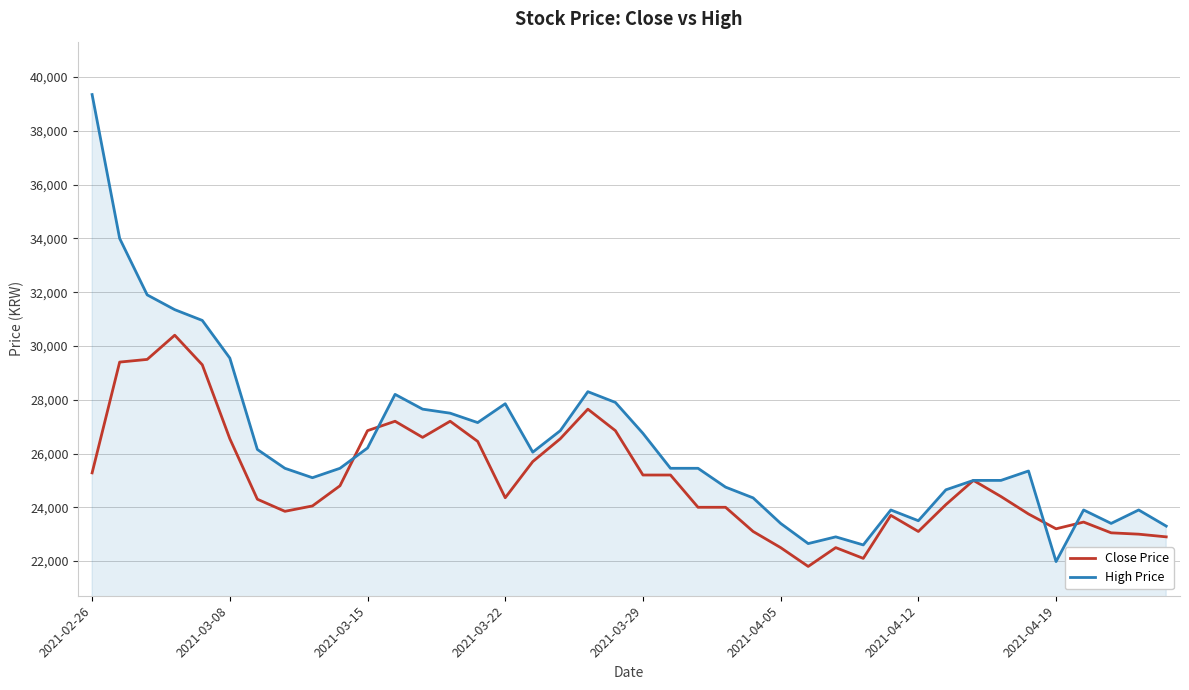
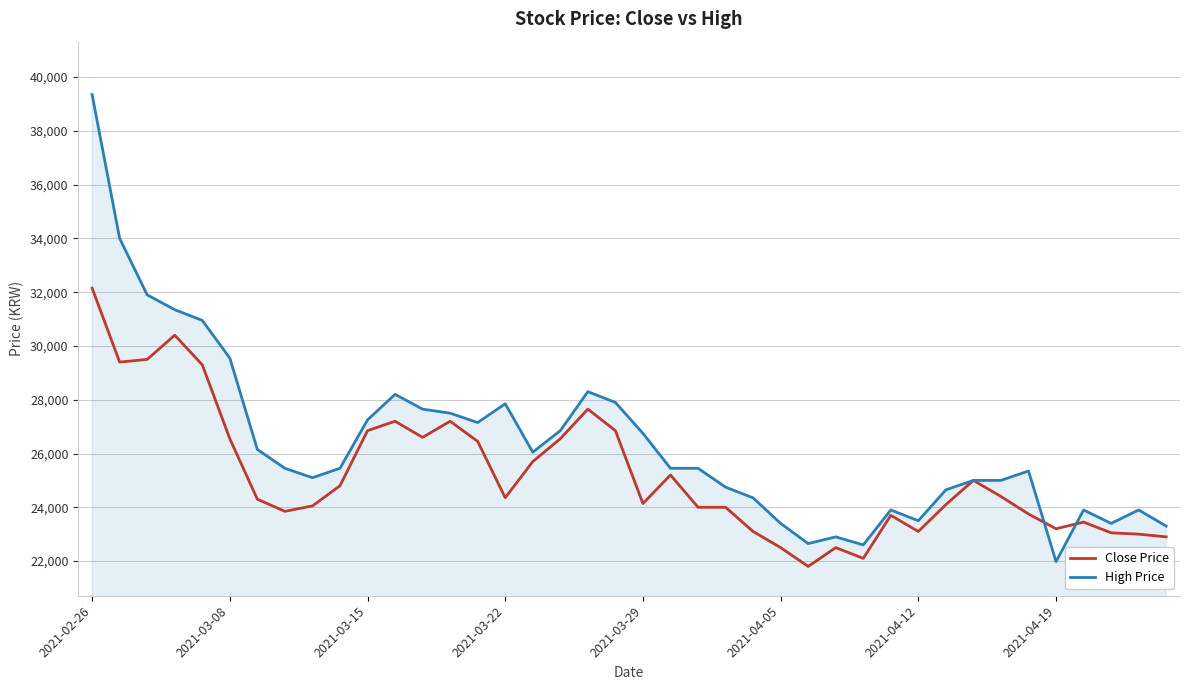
Close Price, 2021-02-26: 25,300 -> 32,200
High Price, 2021-03-15: 26,200 -> 27,300
Close Price, 2021-03-29: 25,200 -> 24,100
